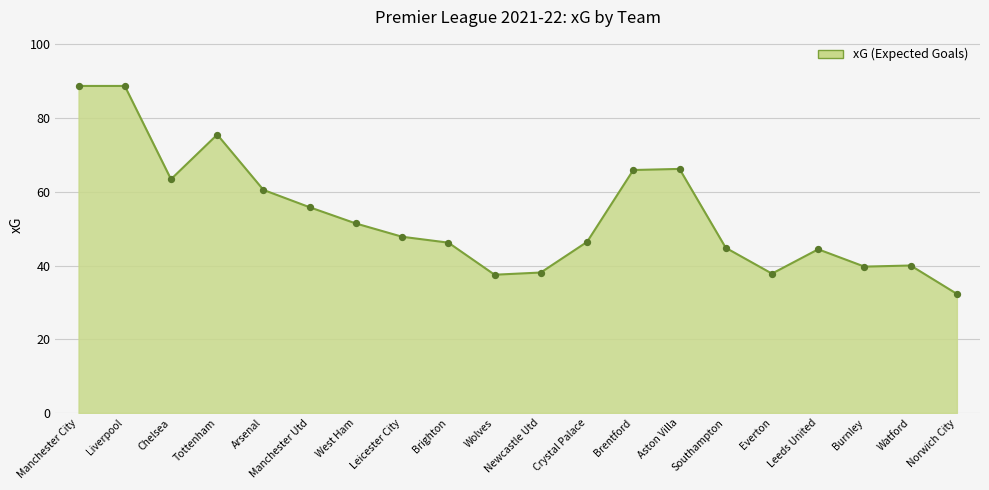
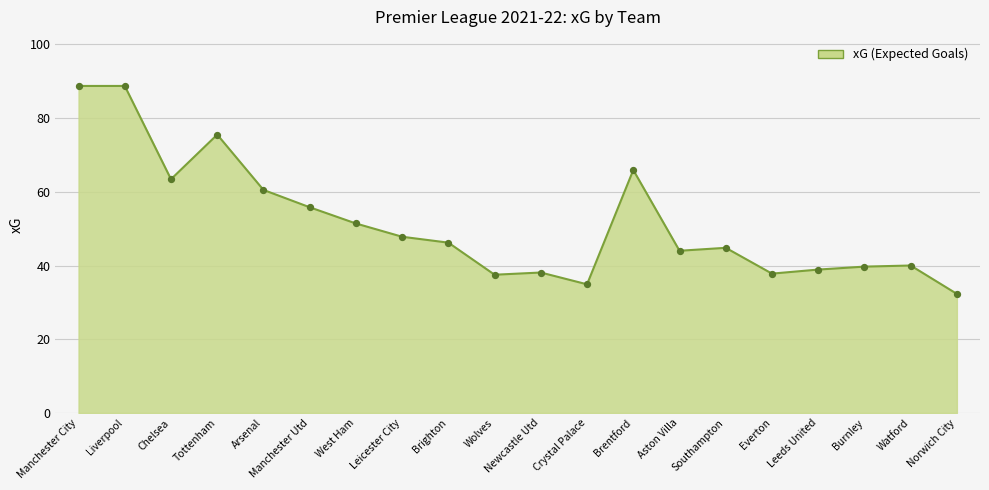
Crystal Palace: 46 -> 35
Aston Villa: 66 -> 44
Leeds United: 44 -> 39
